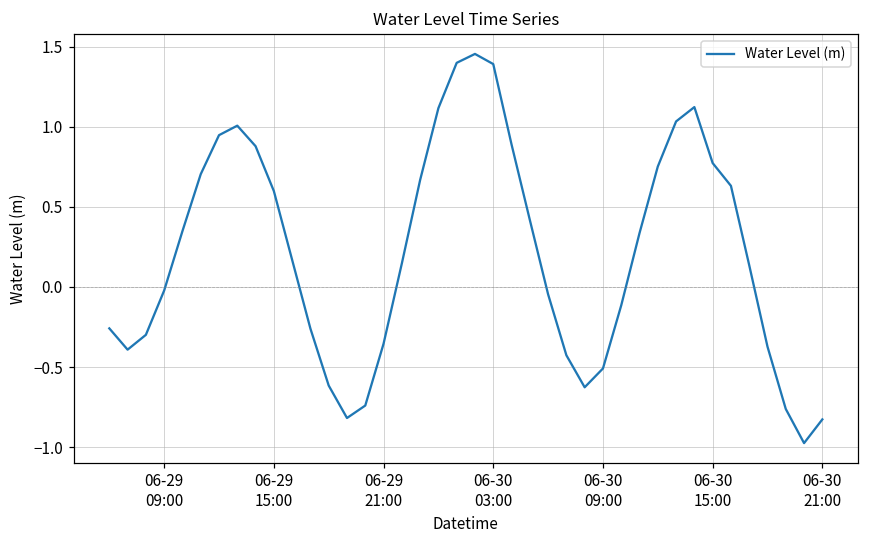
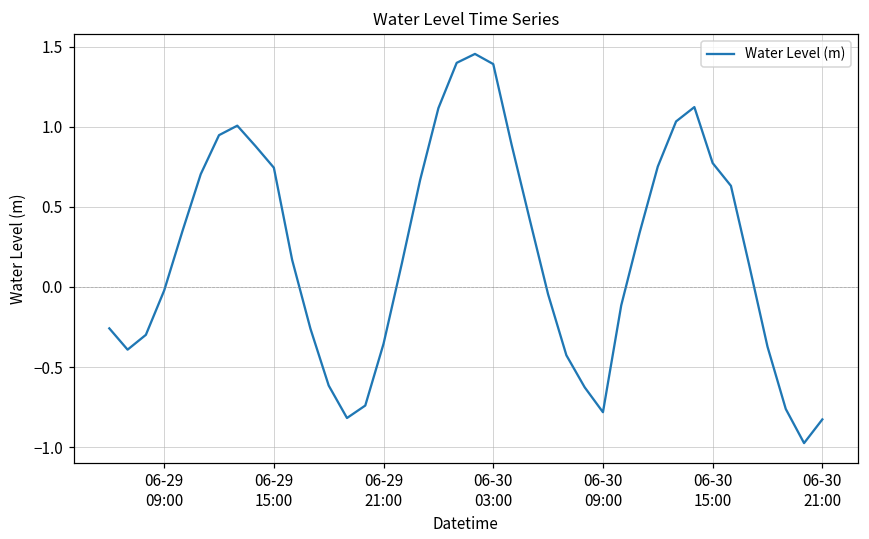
06-29 15:00: 0.60 -> 0.74
06-30 09:00: -0.51 -> -0.78
